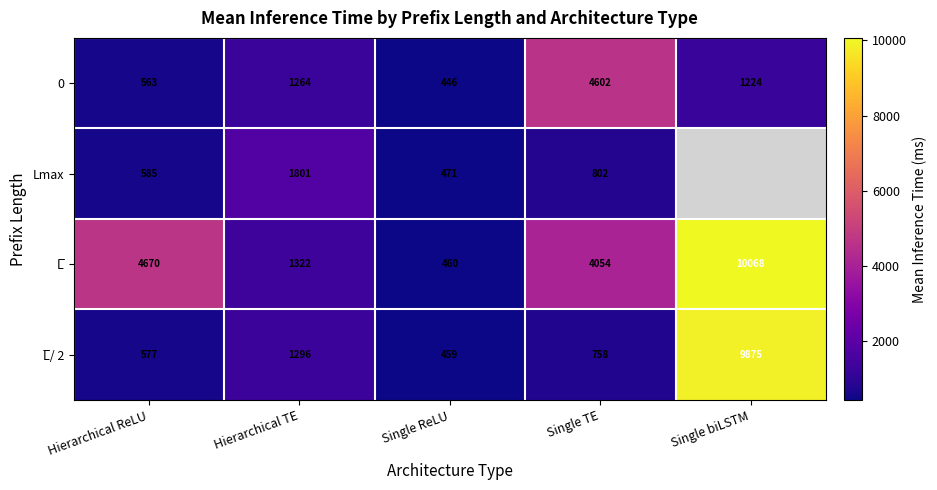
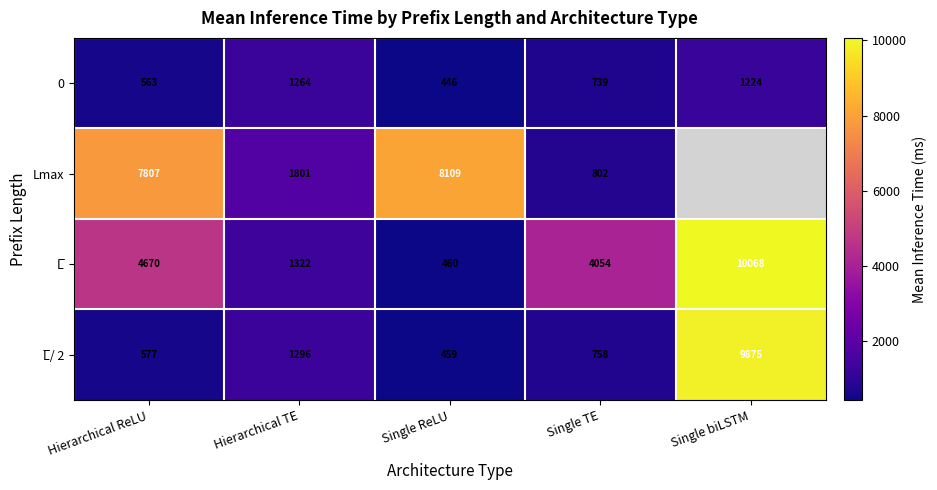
0, Single TE: 4602 -> 739
Lmax, Hierarchical ReLU: 585 -> 7807
Lmax, Single ReLU: 471 -> 8109
